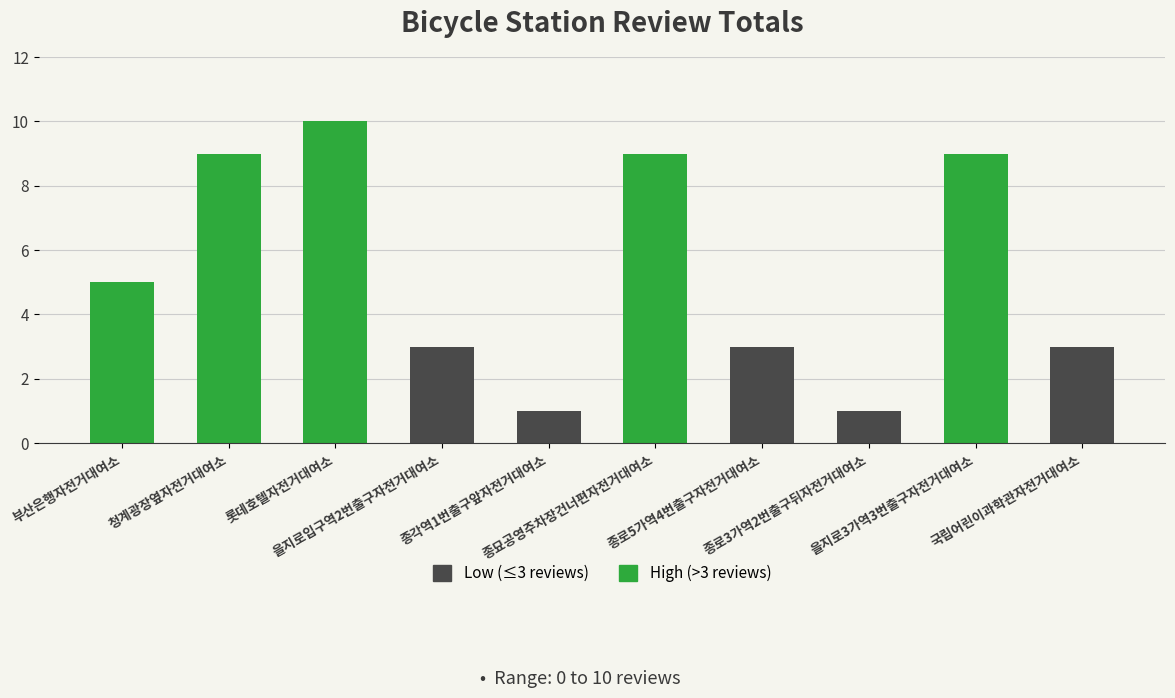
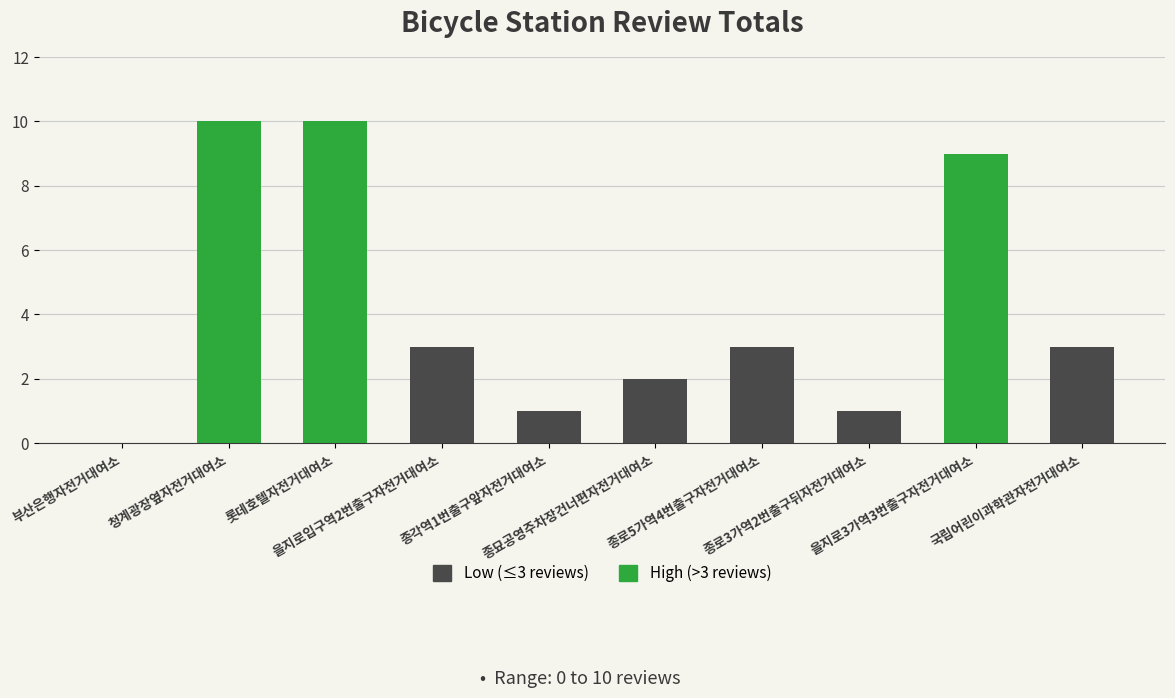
부산은행자전거대여소: 5 -> 0
청계광장옆자전거대여소: 9 -> 10
종묘공영주차장건너편자전거대여소: 9 -> 2
